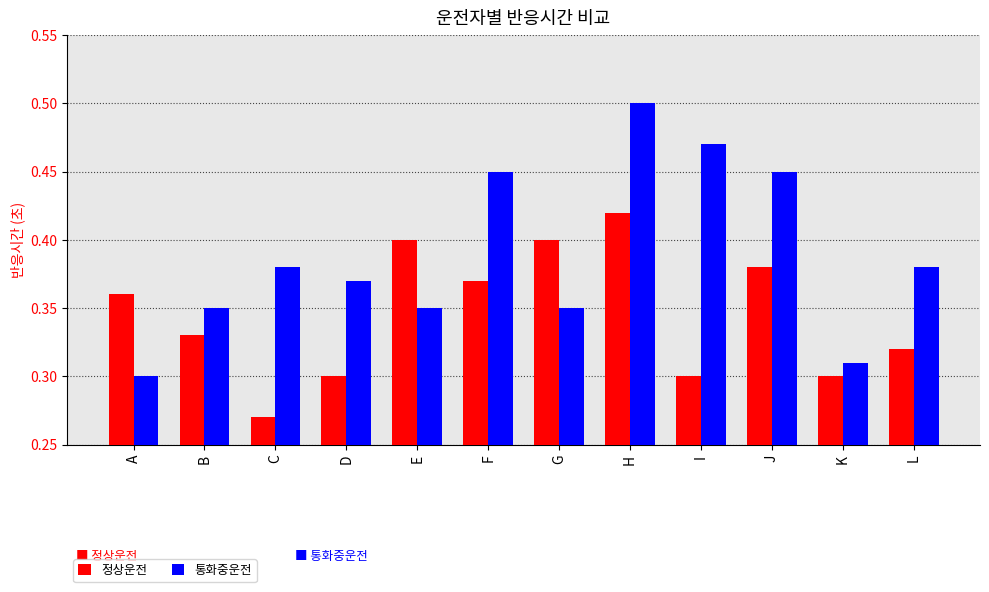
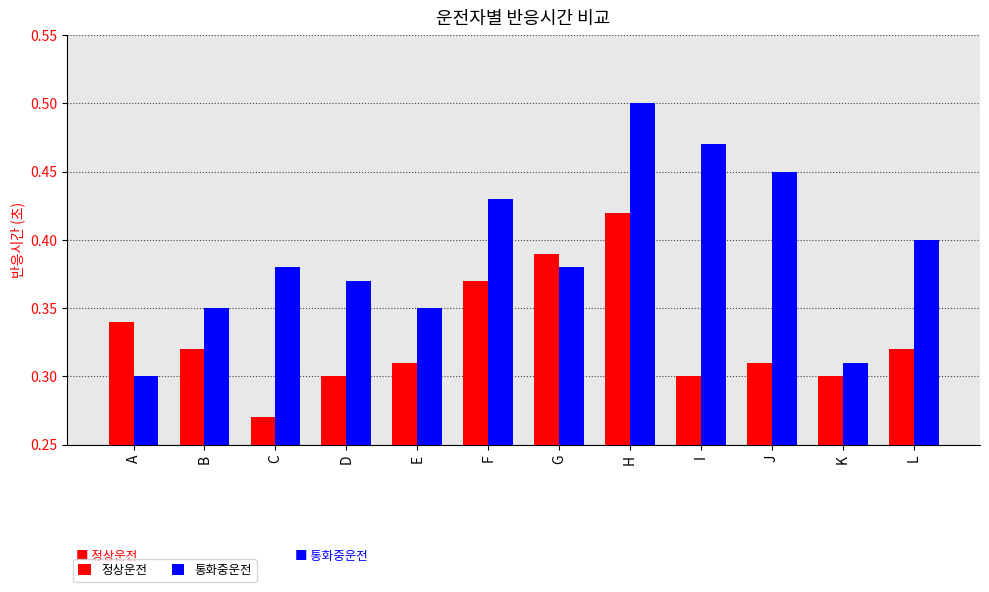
정상운전, A: 0.36 -> 0.34
정상운전, B: 0.33 -> 0.32
정상운전, E: 0.40 -> 0.31
통화중운전, F: 0.45 -> 0.43
정상운전, G: 0.40 -> 0.39
통화중운전, G: 0.35 -> 0.38
정상운전, J: 0.38 -> 0.31
통화중운전, L: 0.38 -> 0.40
